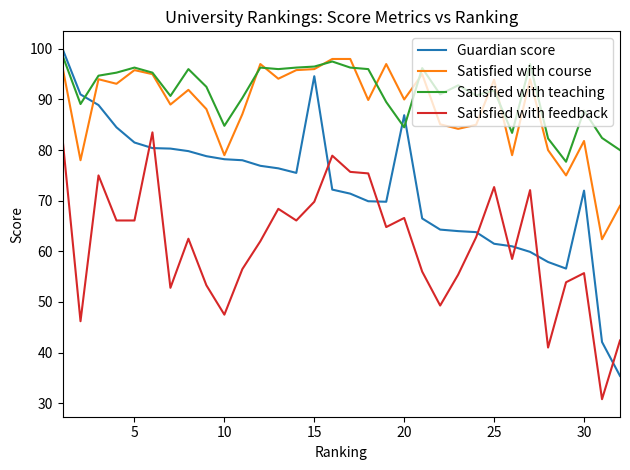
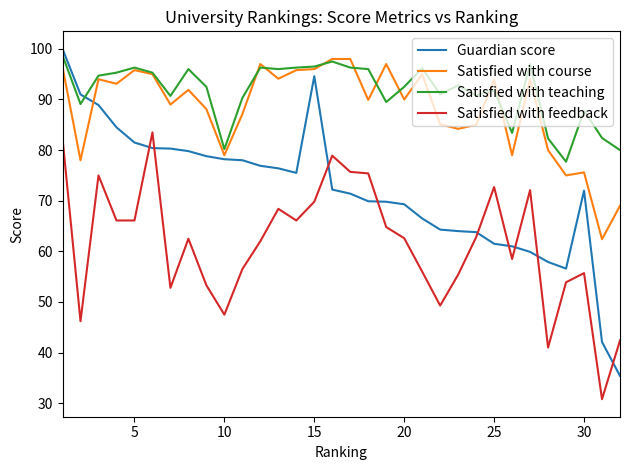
Satisfied with teaching, 10: 85 -> 80
Guardian score, 20: 87 -> 69
Satisfied with teaching, 20: 85 -> 93
Satisfied with feedback, 20: 67 -> 63
Satisfied with course, 30: 82 -> 76
